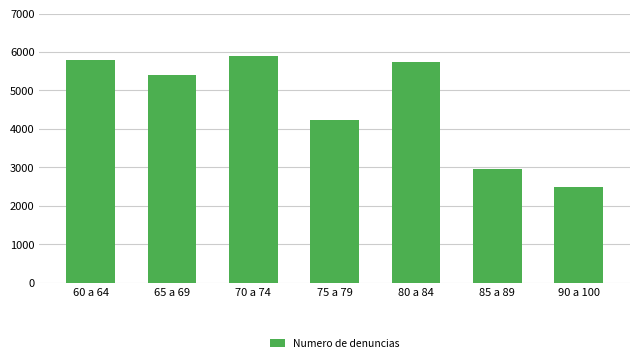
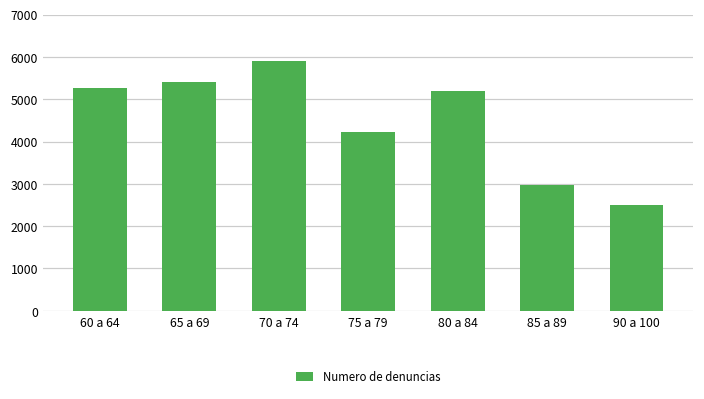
60 a 64: 5800 -> 5300
80 a 84: 5700 -> 5200
